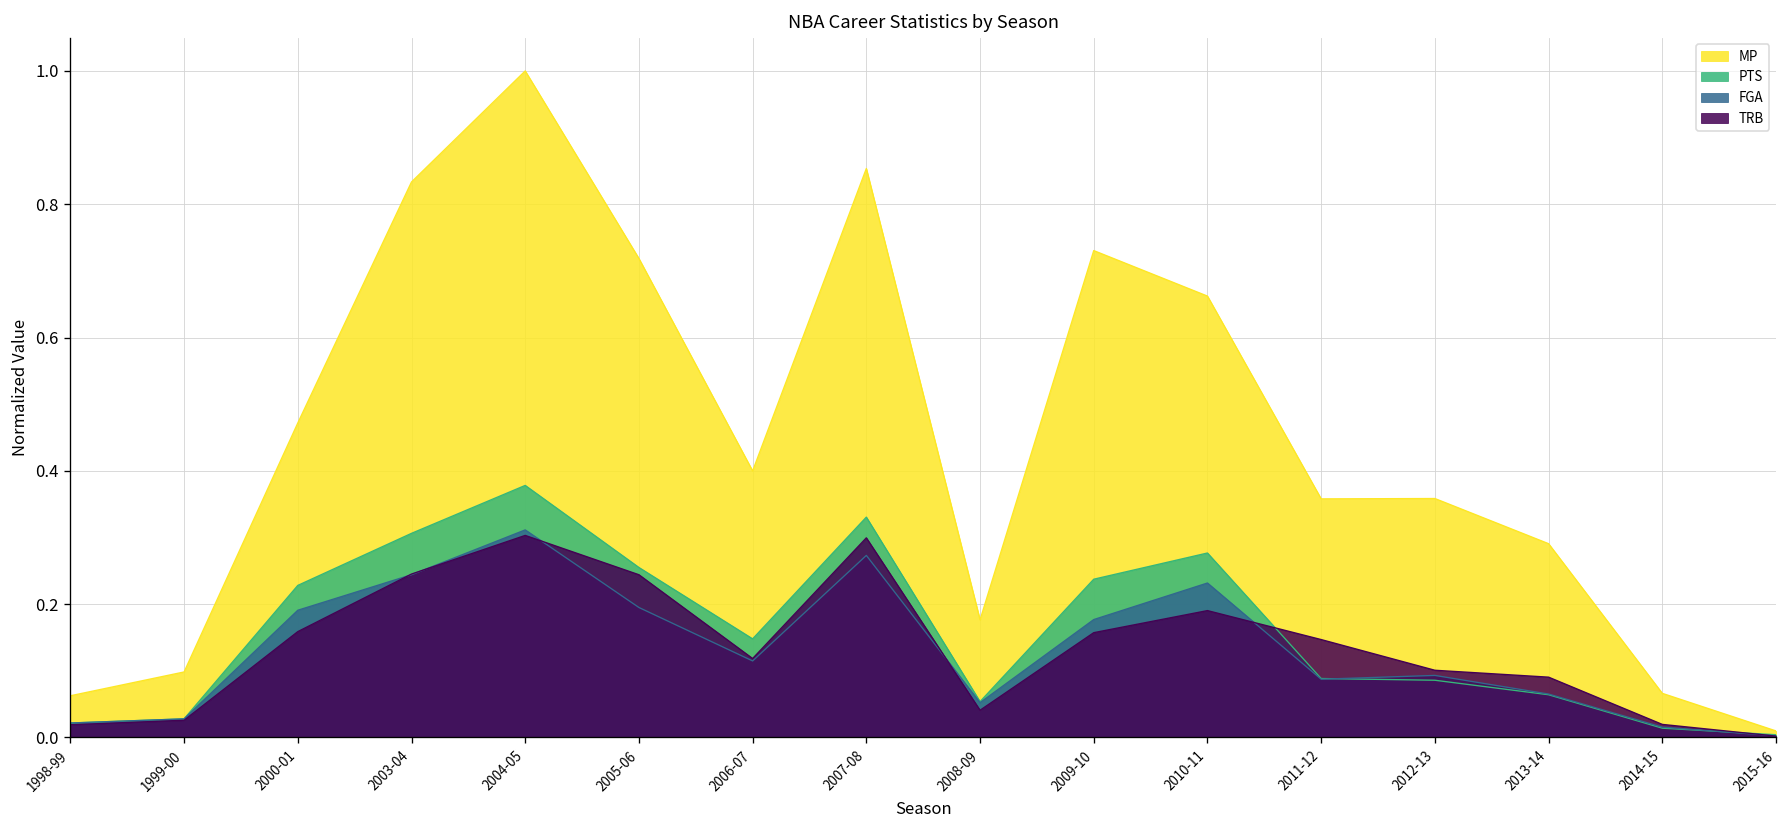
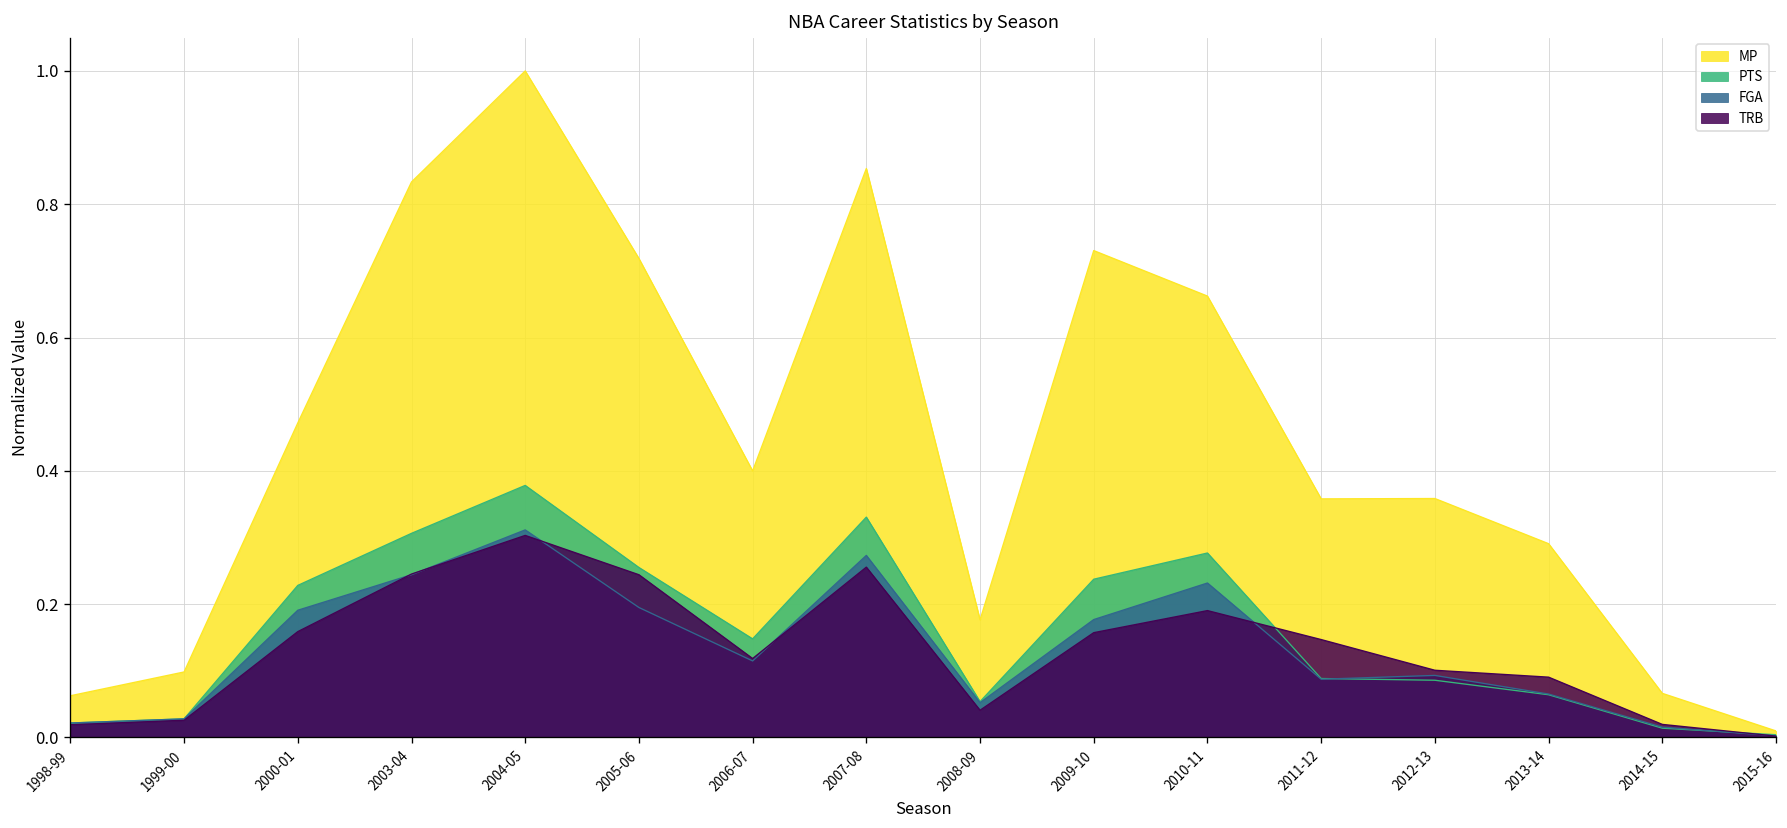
TRB, 2007-08: 0.30 -> 0.26
